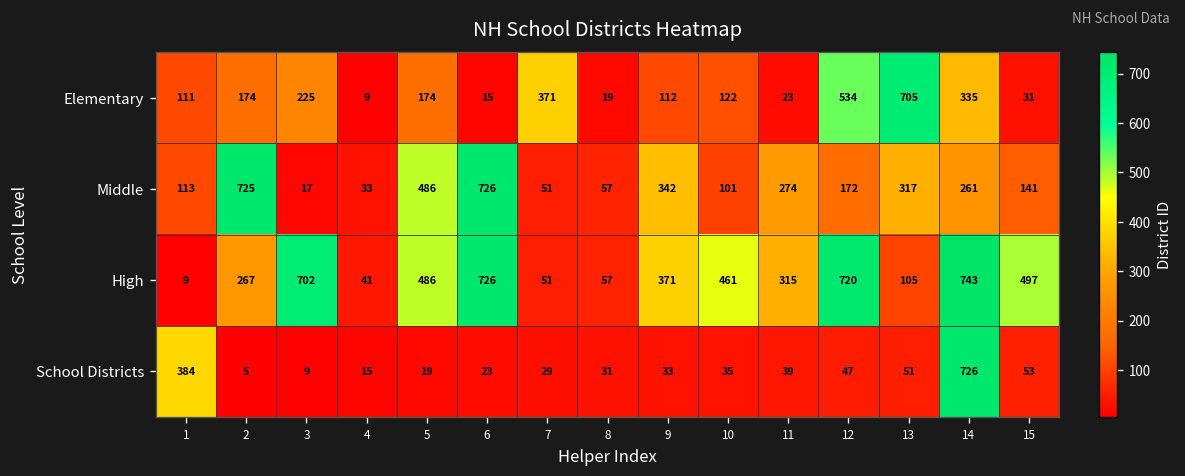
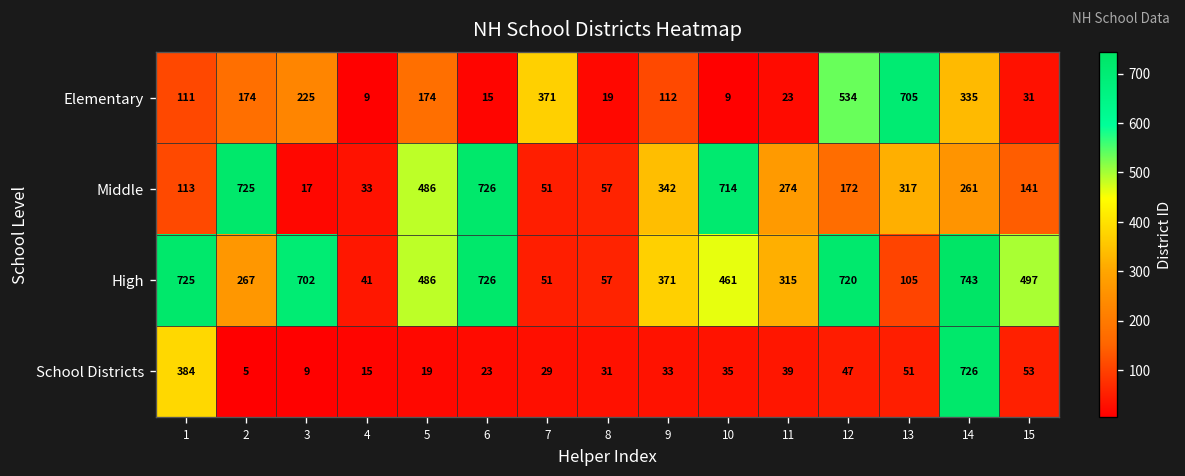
Elementary, 10: 122 -> 9
Middle, 10: 101 -> 714
High, 1: 9 -> 725
